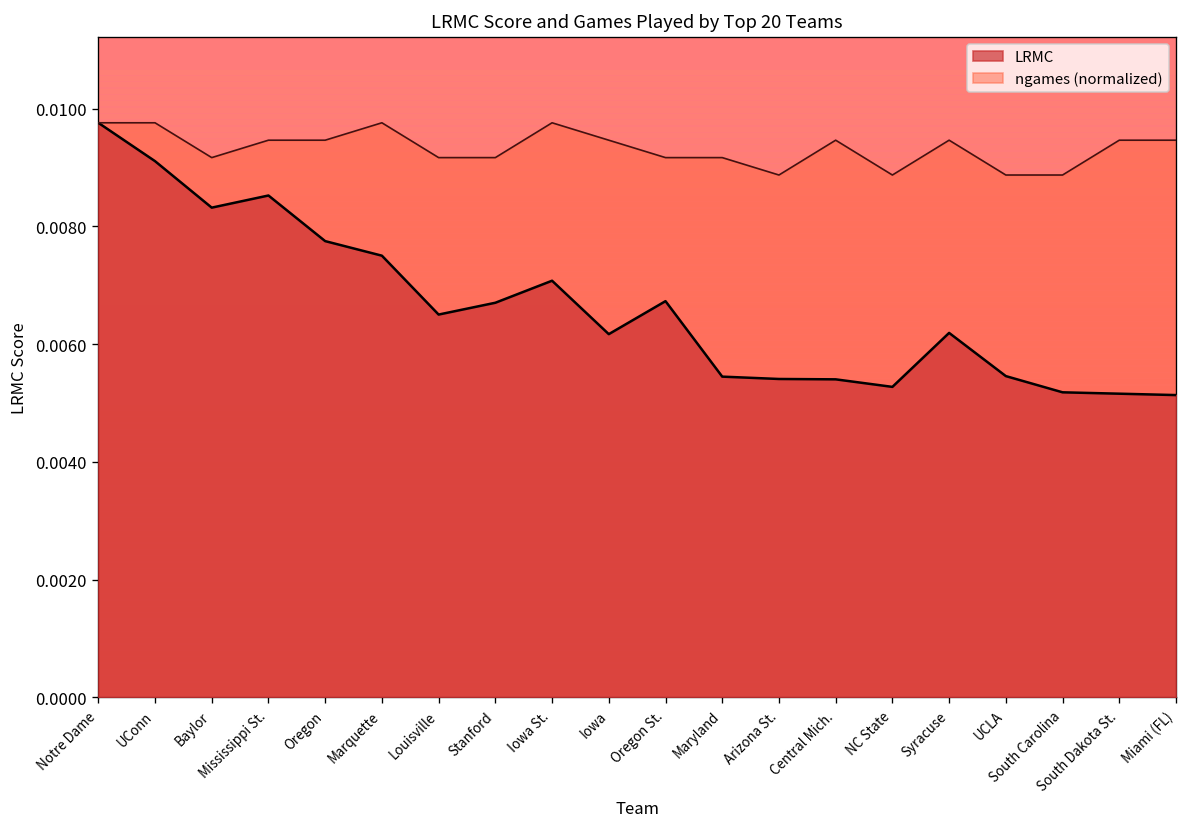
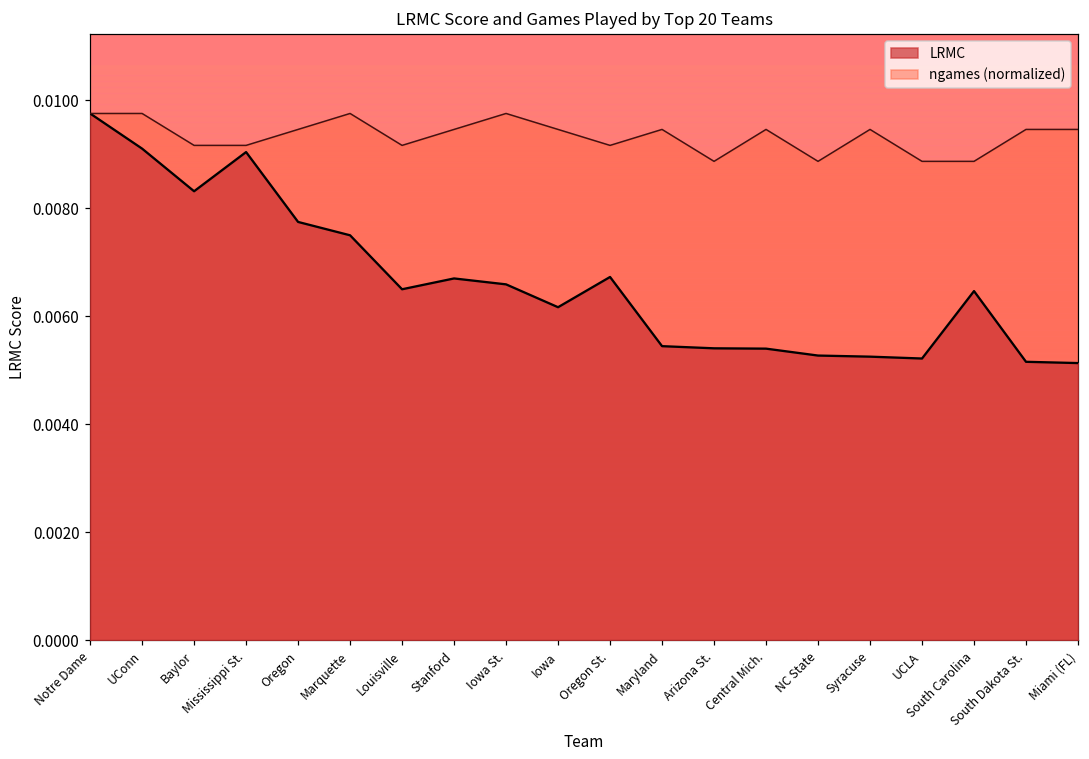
LRMC, Mississippi St.: 0.0085 -> 0.0090
ngames (normalized), Mississippi St.: 0.0095 -> 0.0092
ngames (normalized), Stanford: 0.0092 -> 0.0095
LRMC, Iowa St.: 0.0071 -> 0.0066
ngames (normalized), Maryland: 0.0092 -> 0.0095
LRMC, Syracuse: 0.0062 -> 0.0053
LRMC, UCLA: 0.0055 -> 0.0052
LRMC, South Carolina: 0.0052 -> 0.0065
